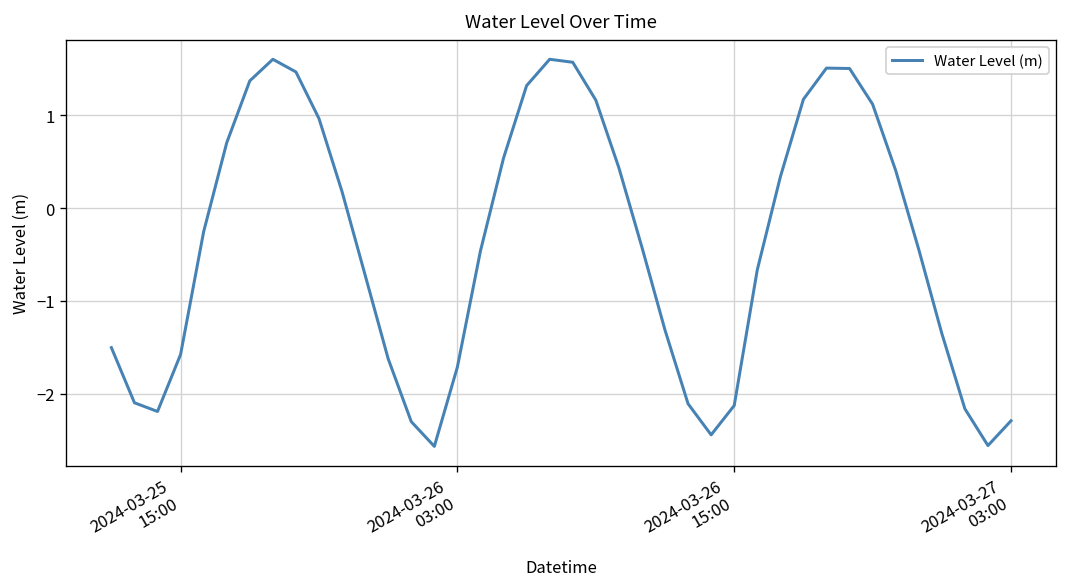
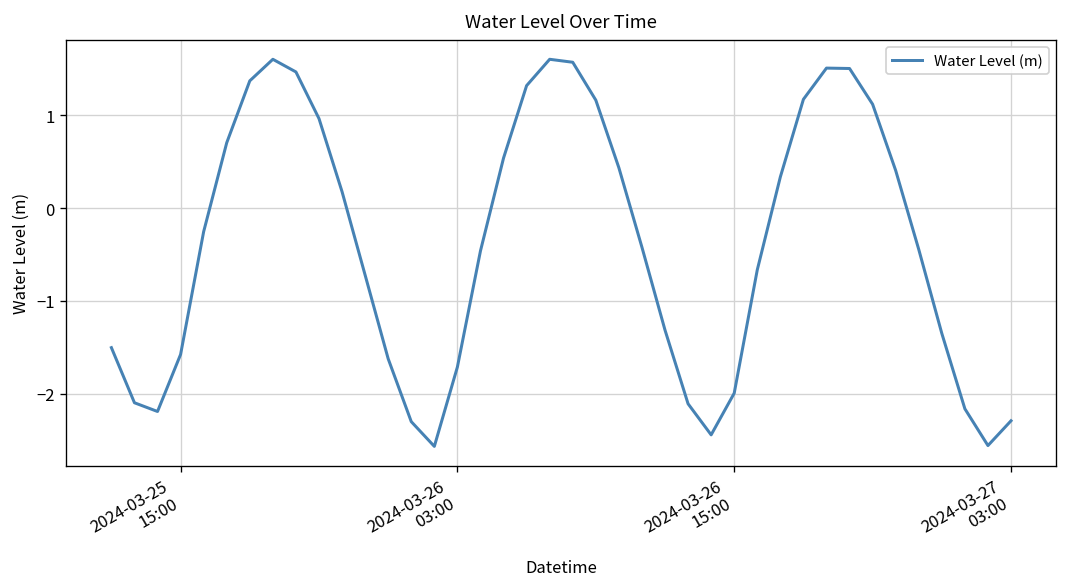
2024-03-26 15:00: -2.1 -> -2.0
